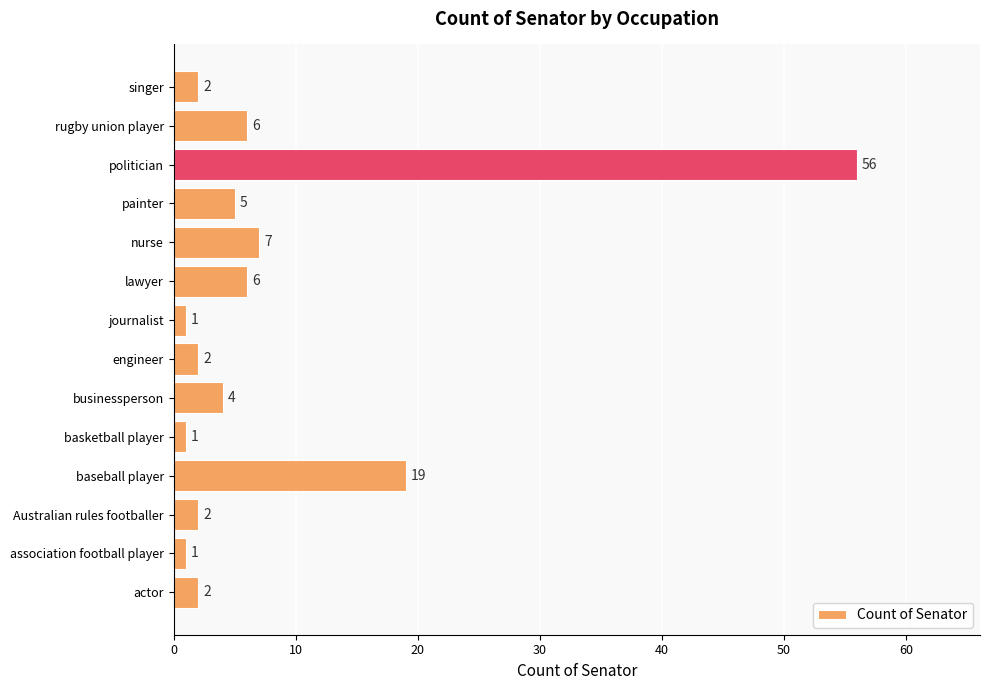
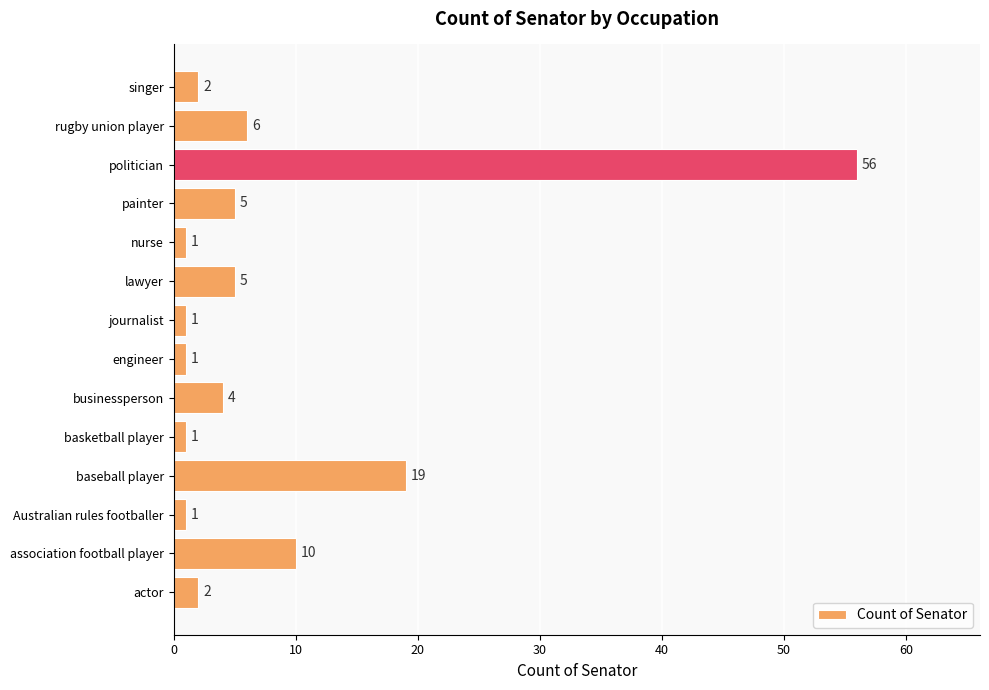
nurse: 7 -> 1
lawyer: 6 -> 5
engineer: 2 -> 1
Australian rules footballer: 2 -> 1
association football player: 1 -> 10
